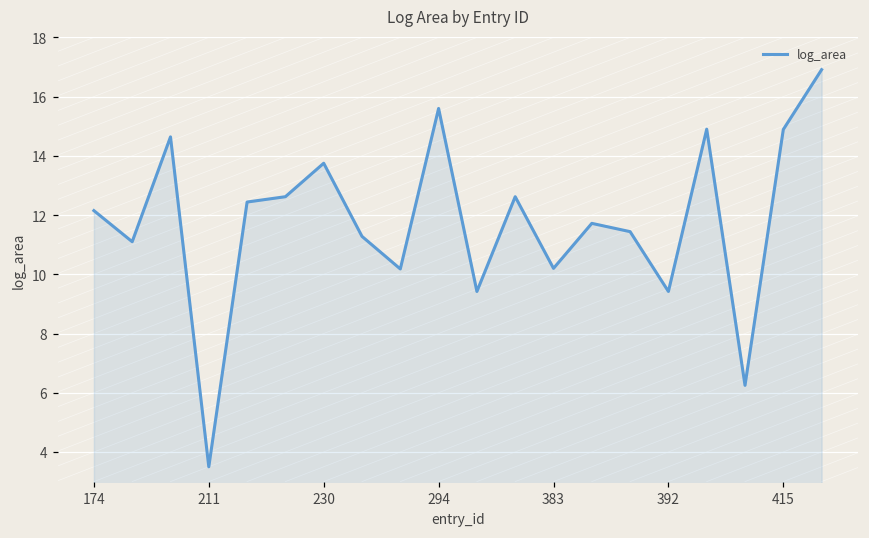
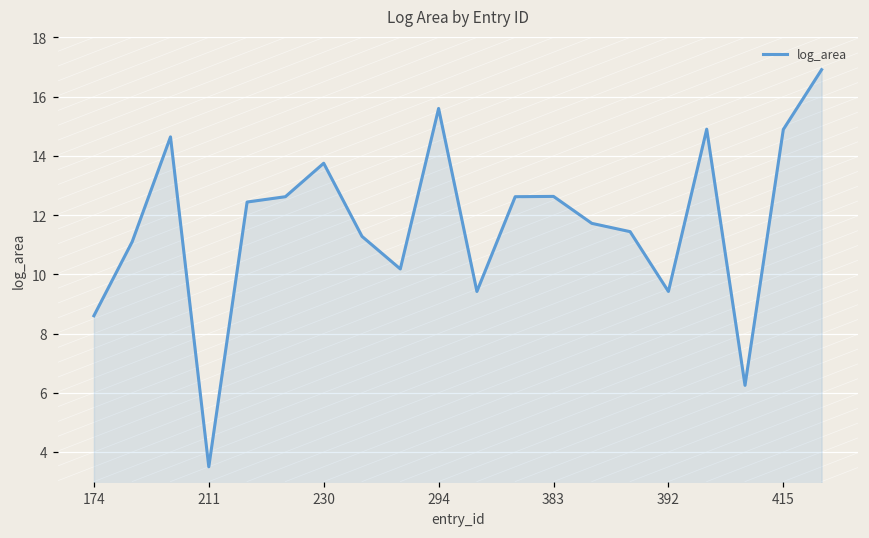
174: 12.2 -> 8.6
383: 10.2 -> 12.6
